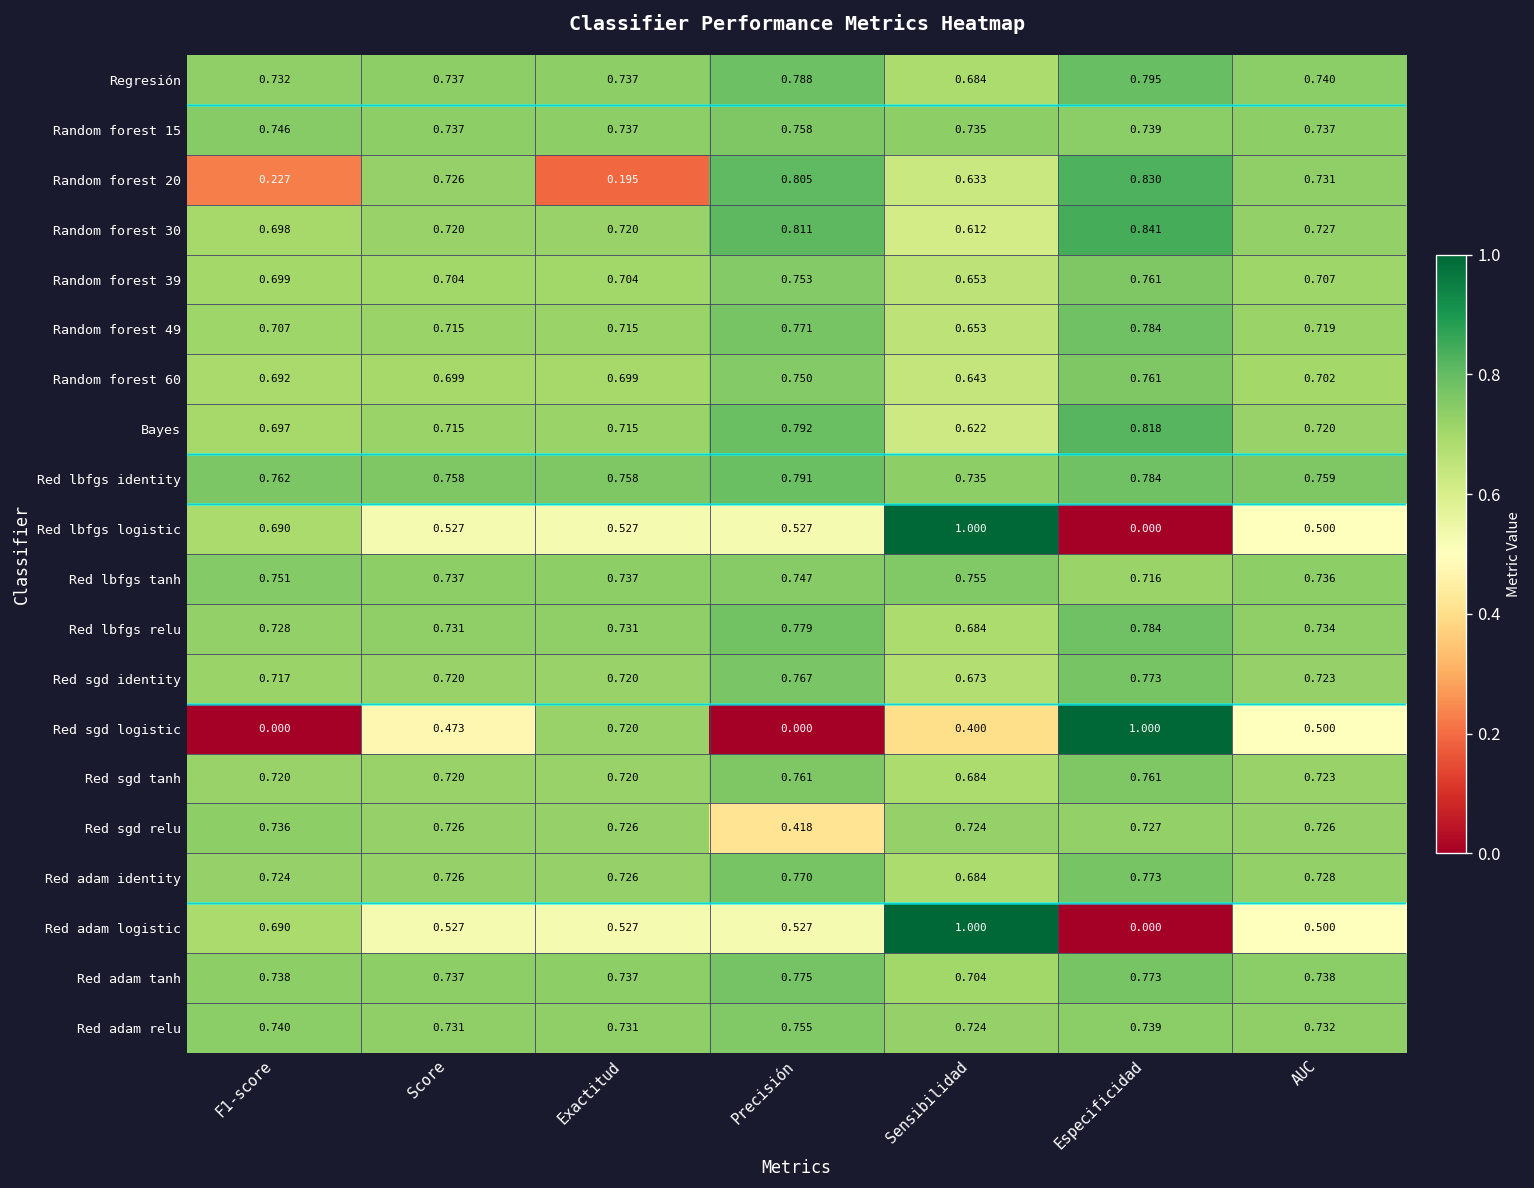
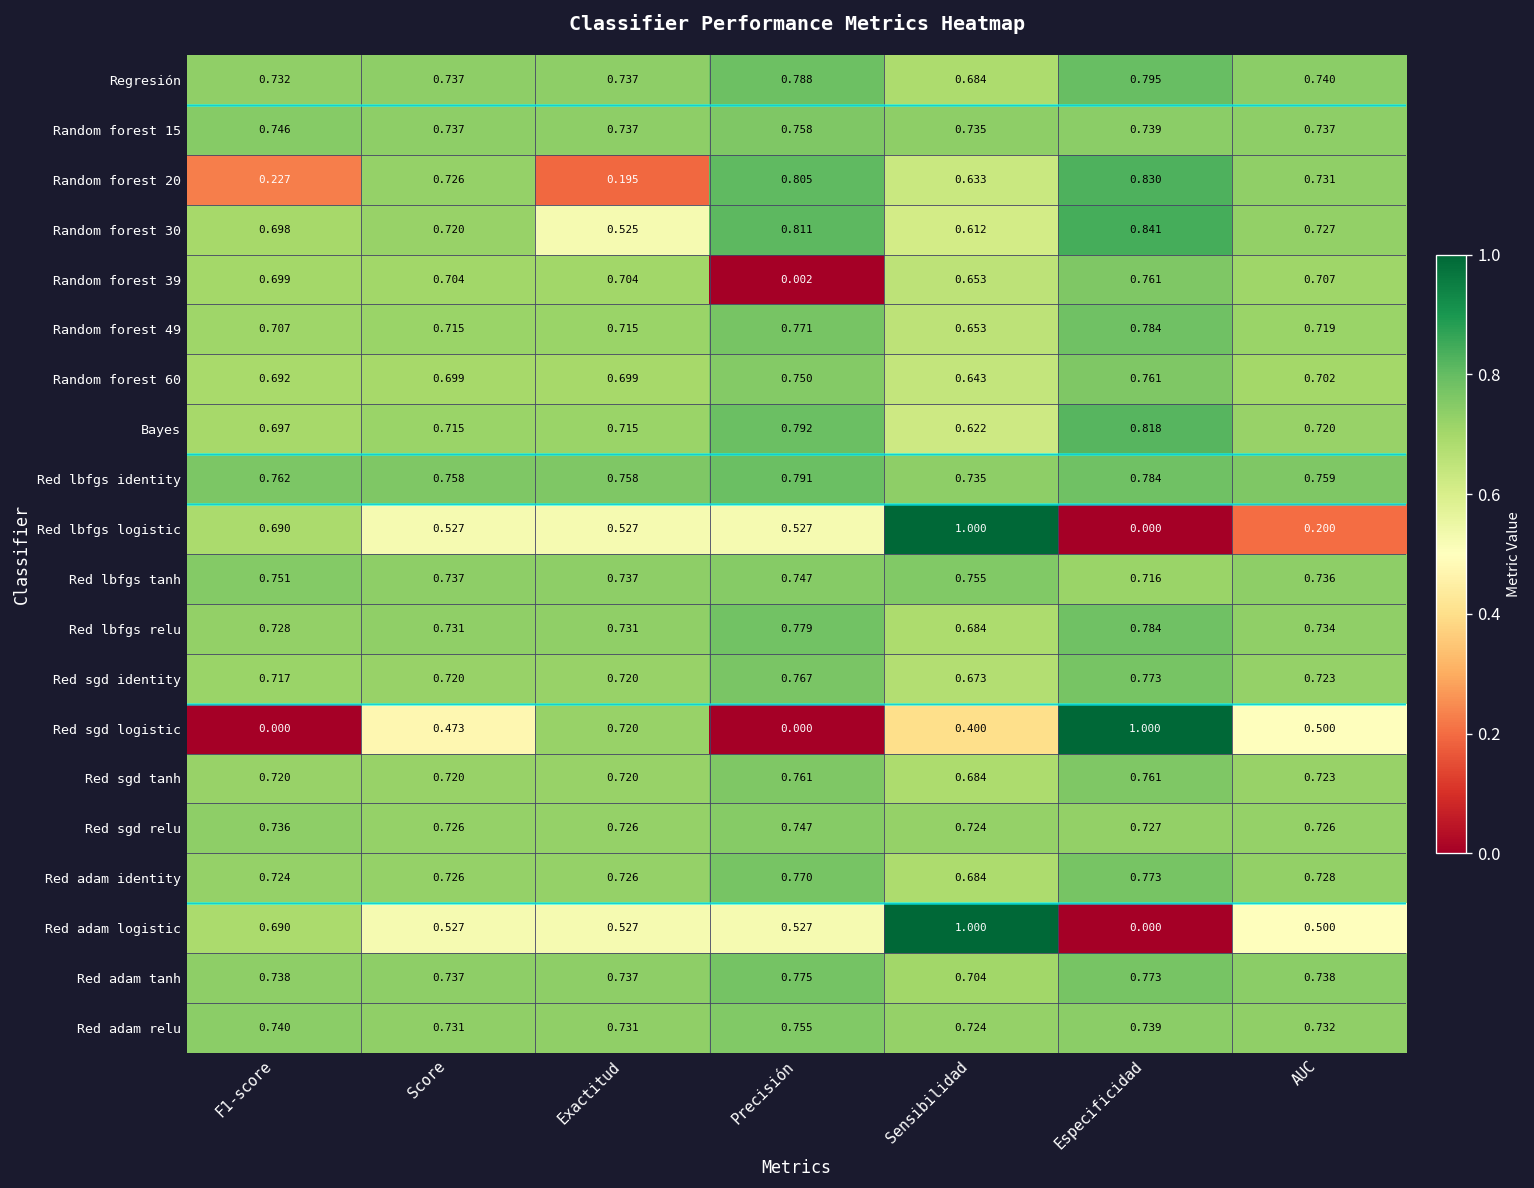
Random forest 30, Exactitud: 0.720 -> 0.525
Random forest 39, Precisión: 0.753 -> 0.002
Red lbfgs logistic, AUC: 0.500 -> 0.200
Red sgd relu, Precisión: 0.418 -> 0.747
